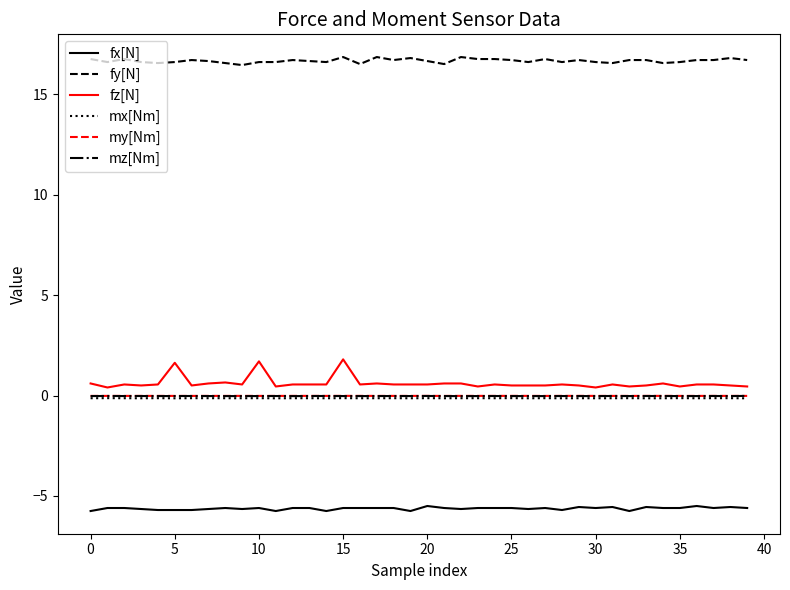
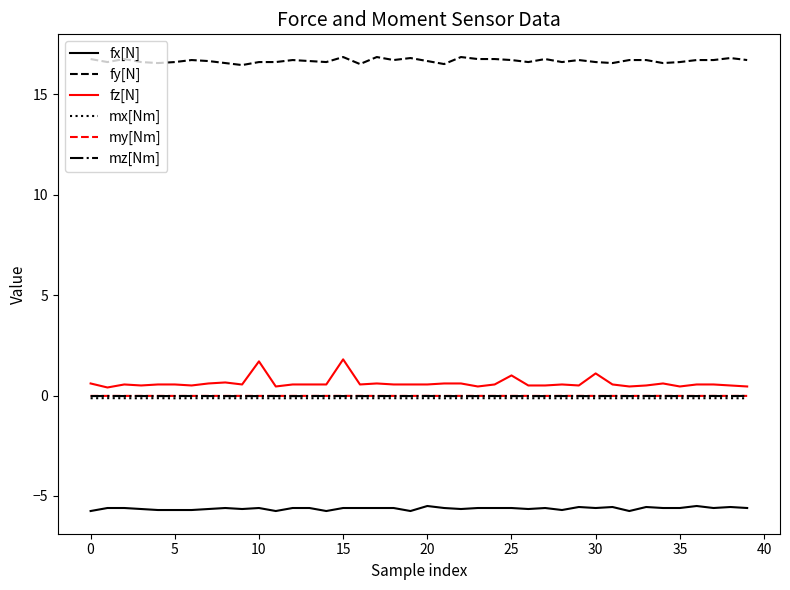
fz[N], 5: 1.6 -> 0.6
fz[N], 25: 0.5 -> 1.0
fz[N], 30: 0.4 -> 1.1
